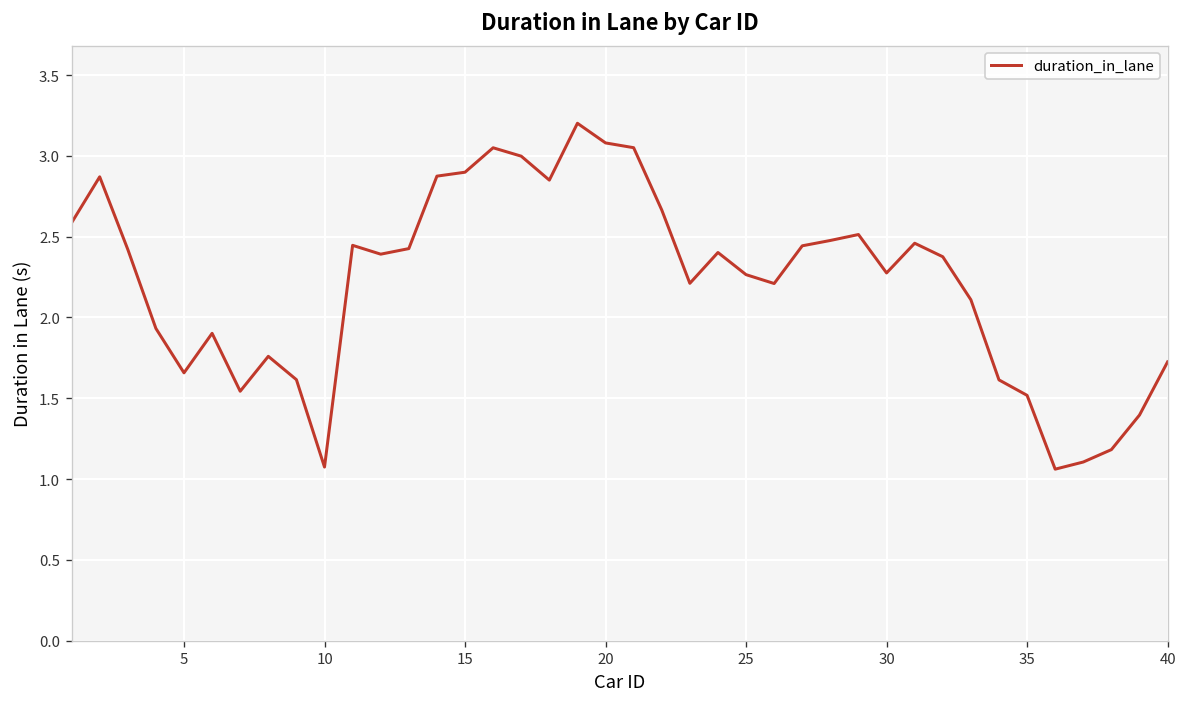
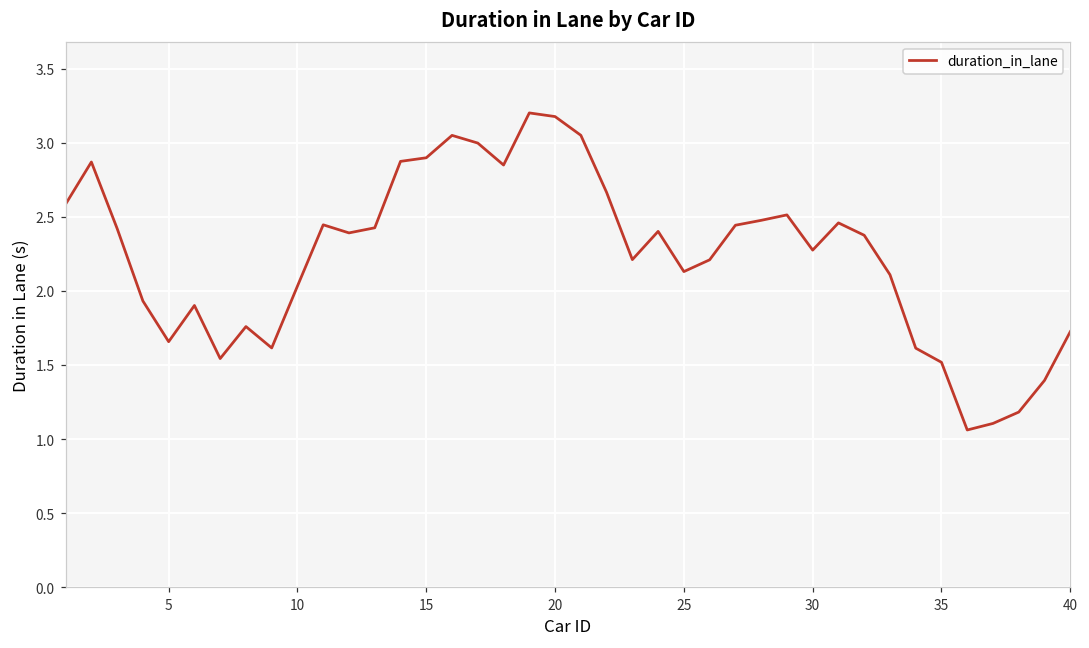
10: 1.07 -> 2.03
20: 3.08 -> 3.18
25: 2.26 -> 2.13
